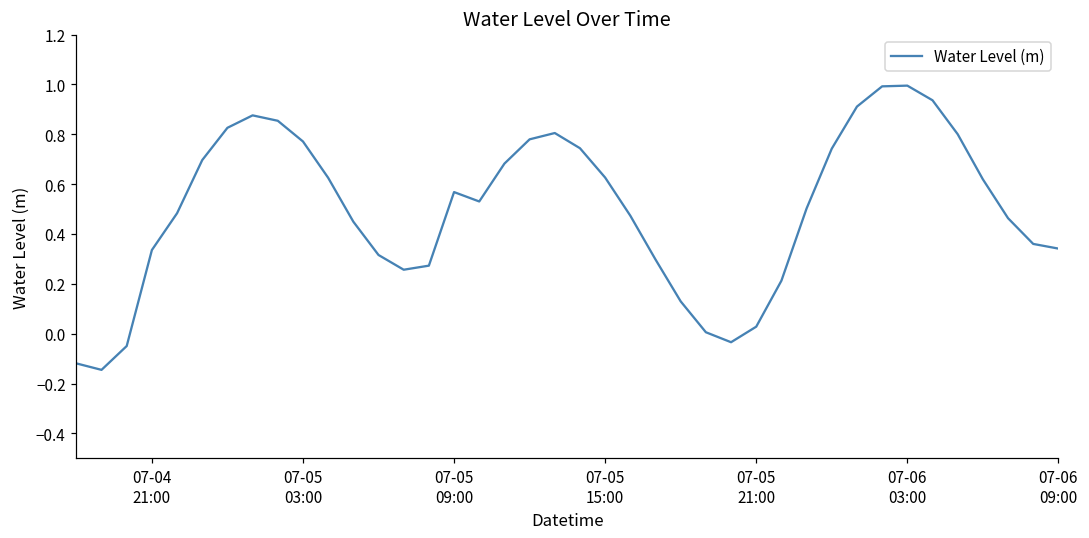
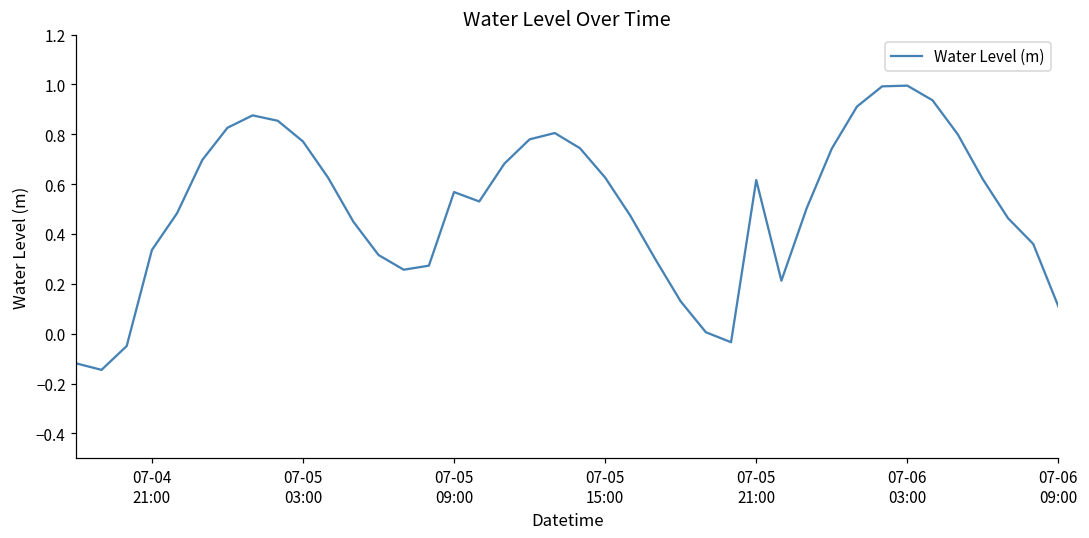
07-05 21:00: 0.03 -> 0.62
07-06 09:00: 0.34 -> 0.11
